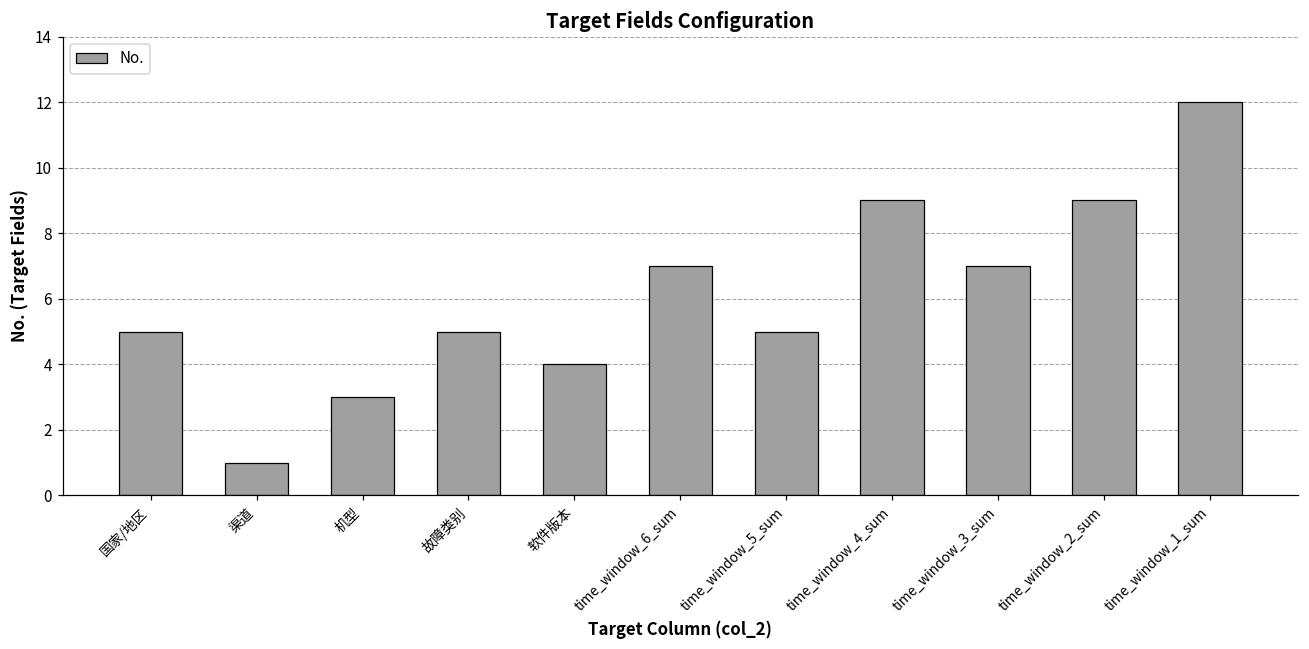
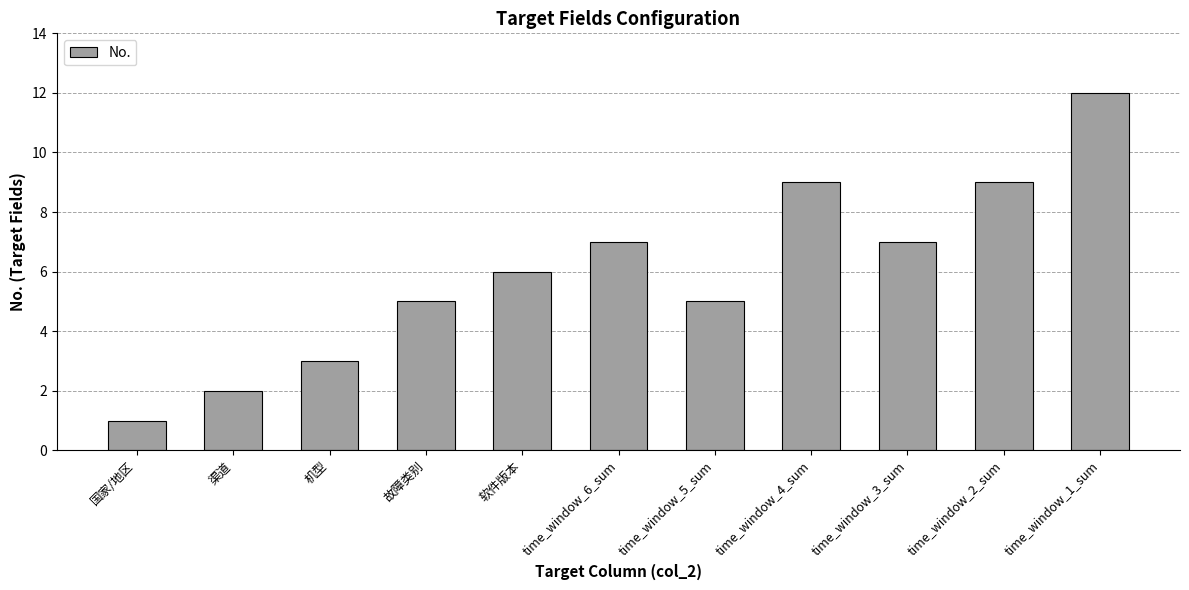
国家/地区: 5 -> 1
渠道: 1 -> 2
软件版本: 4 -> 6
